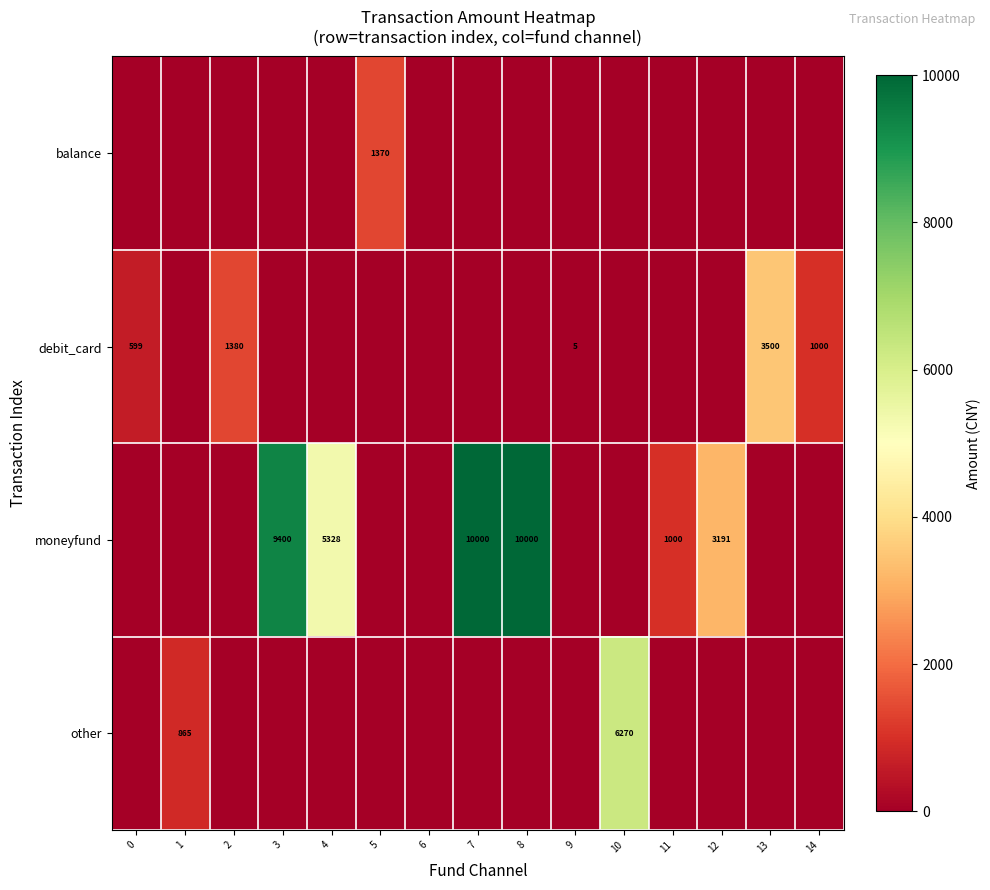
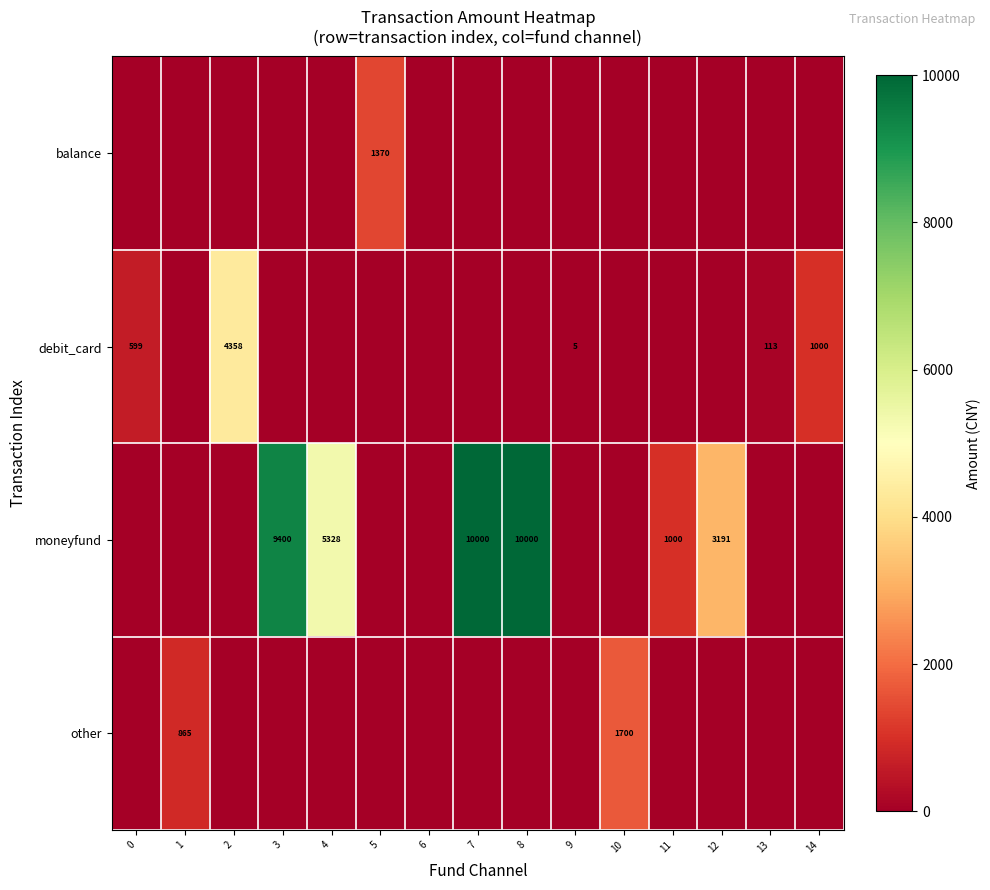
debit_card, 2: 1380 -> 4358
debit_card, 13: 3500 -> 113
other, 10: 6270 -> 1700
